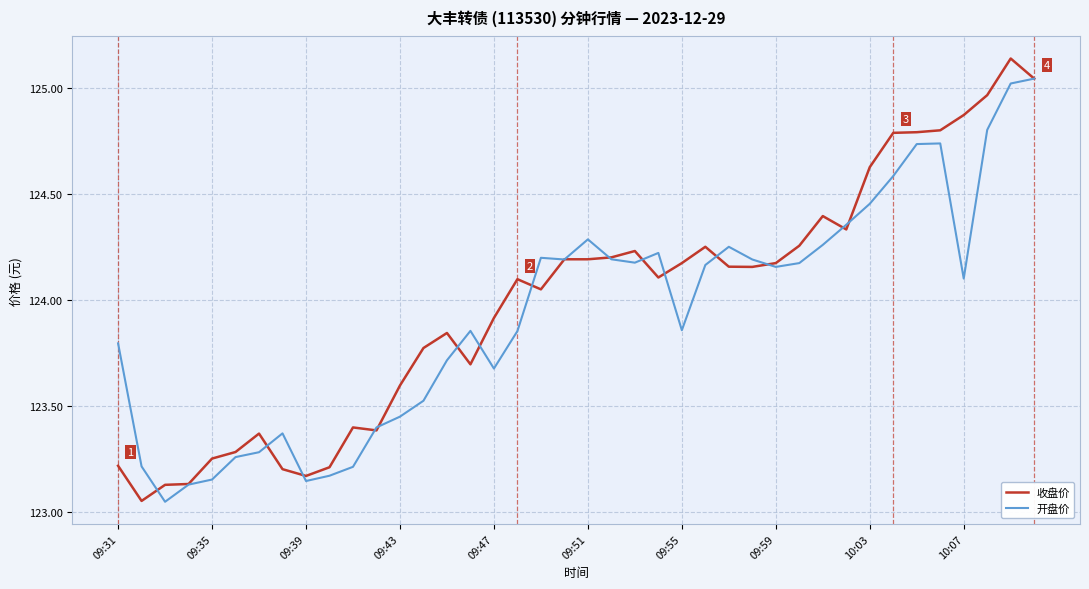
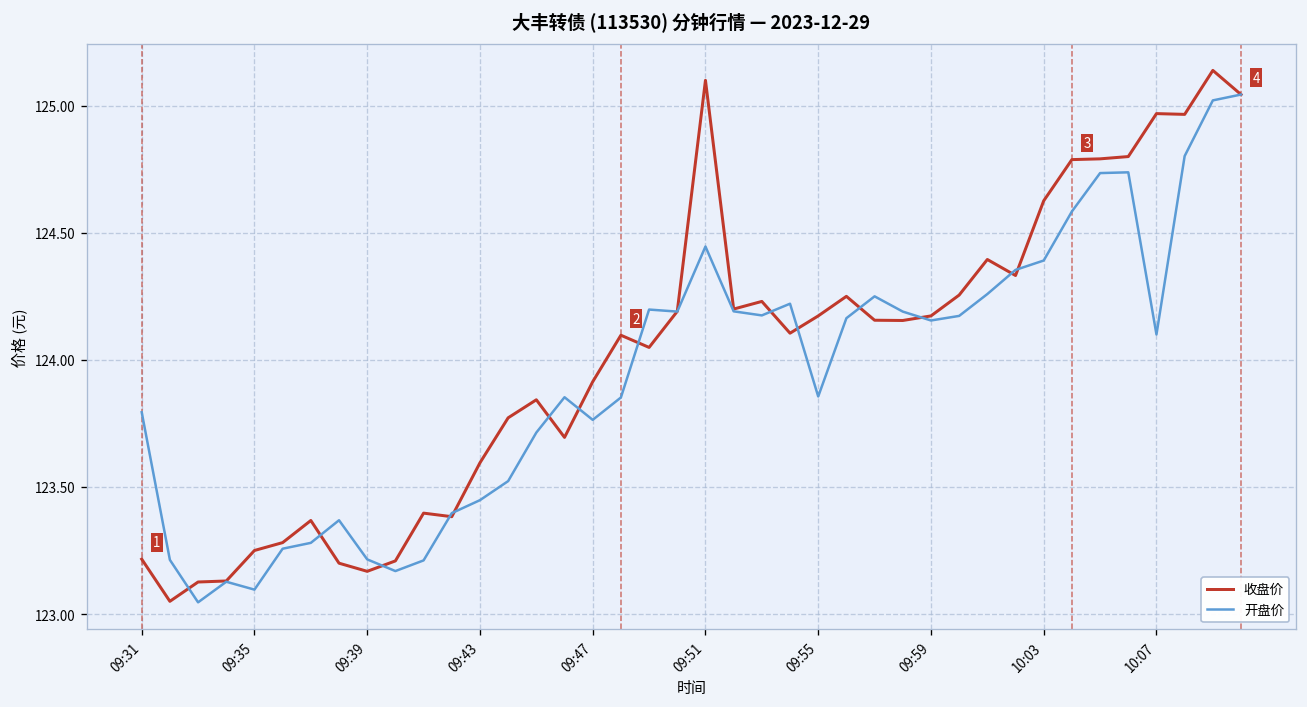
开盘价, 09:35: 123.15 -> 123.10
开盘价, 09:39: 123.14 -> 123.22
开盘价, 09:47: 123.68 -> 123.76
收盘价, 09:51: 124.19 -> 125.10
开盘价, 09:51: 124.29 -> 124.45
开盘价, 10:03: 124.45 -> 124.39
收盘价, 10:07: 124.87 -> 124.97
